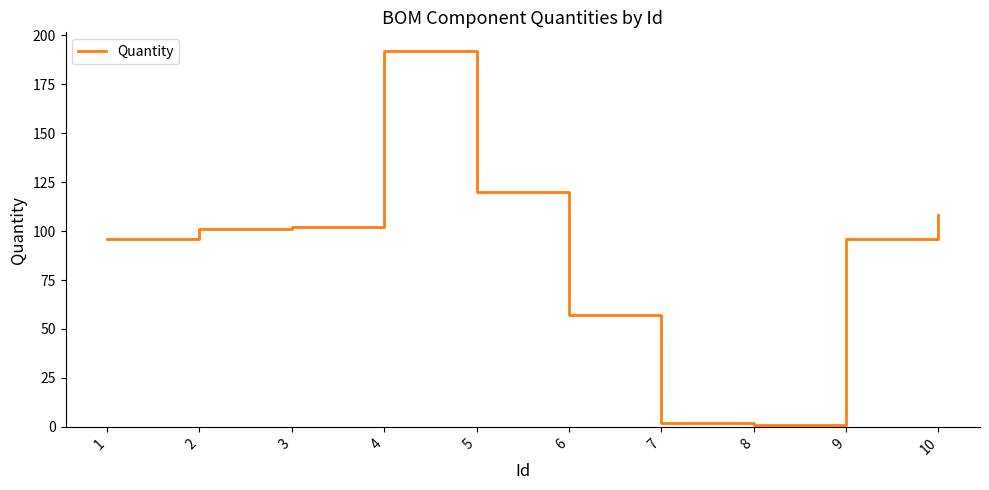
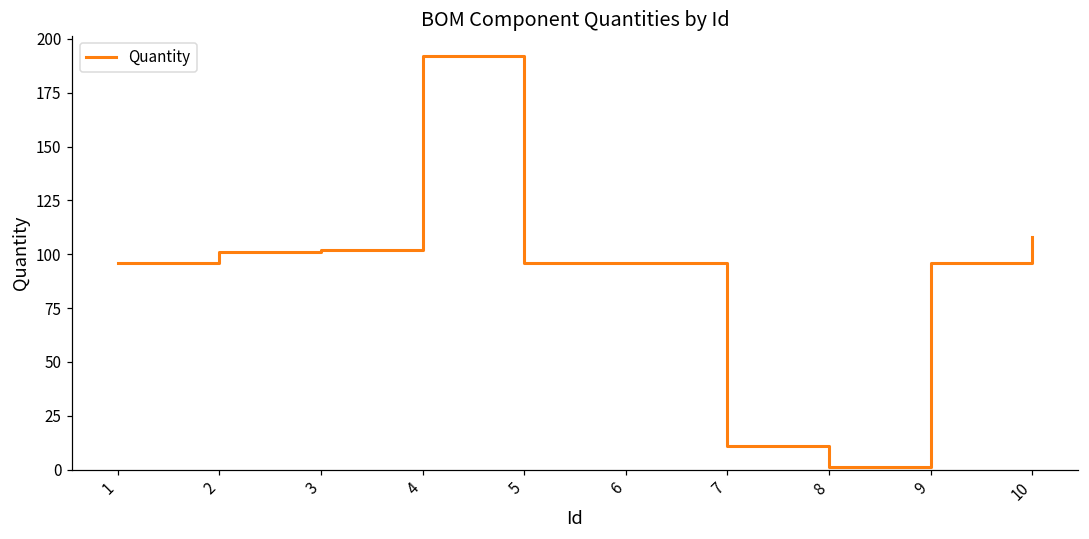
5: 120 -> 96
6: 57 -> 96
7: 2 -> 11
